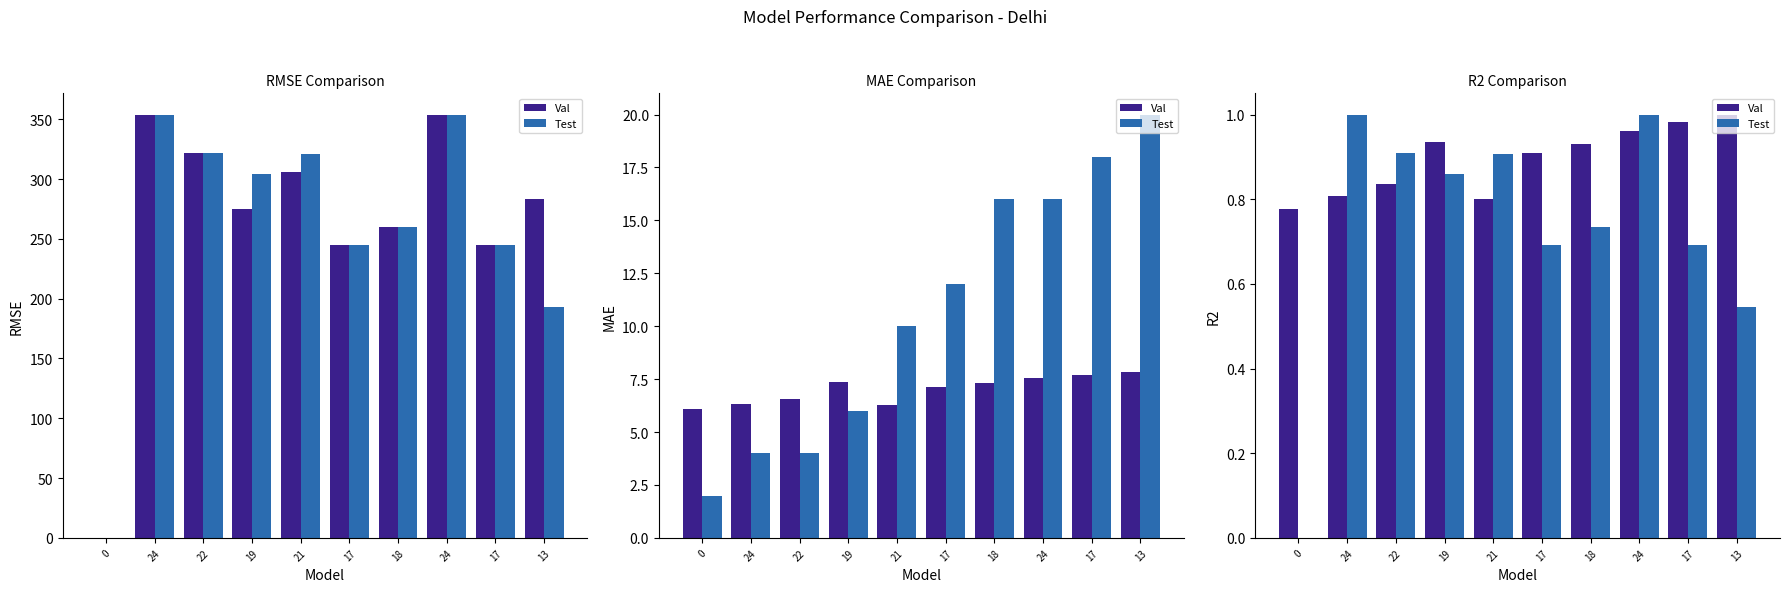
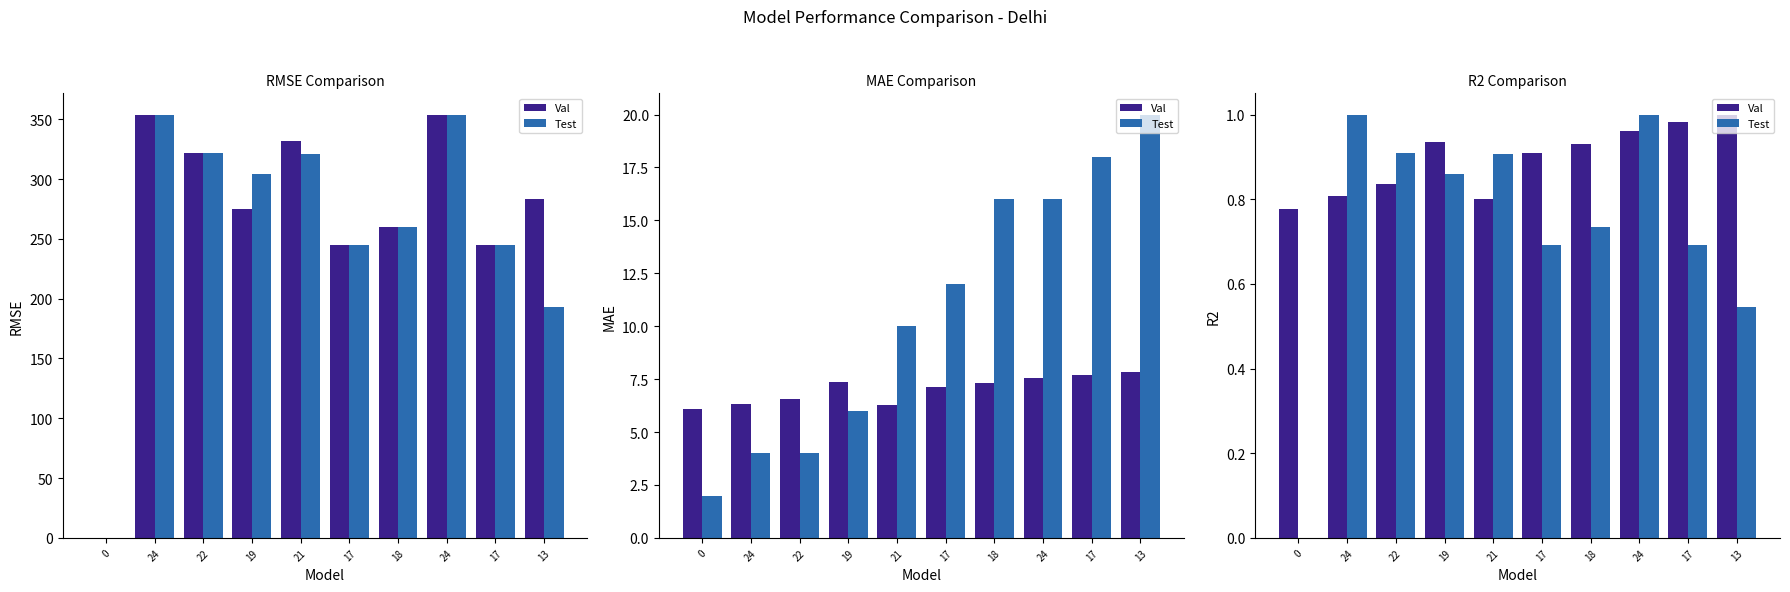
RMSE Comparison, Val, 21: 306 -> 332
